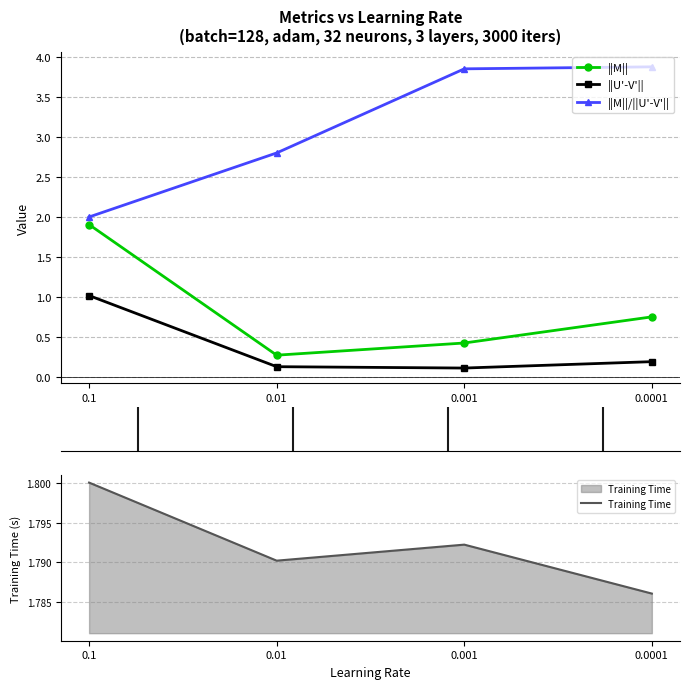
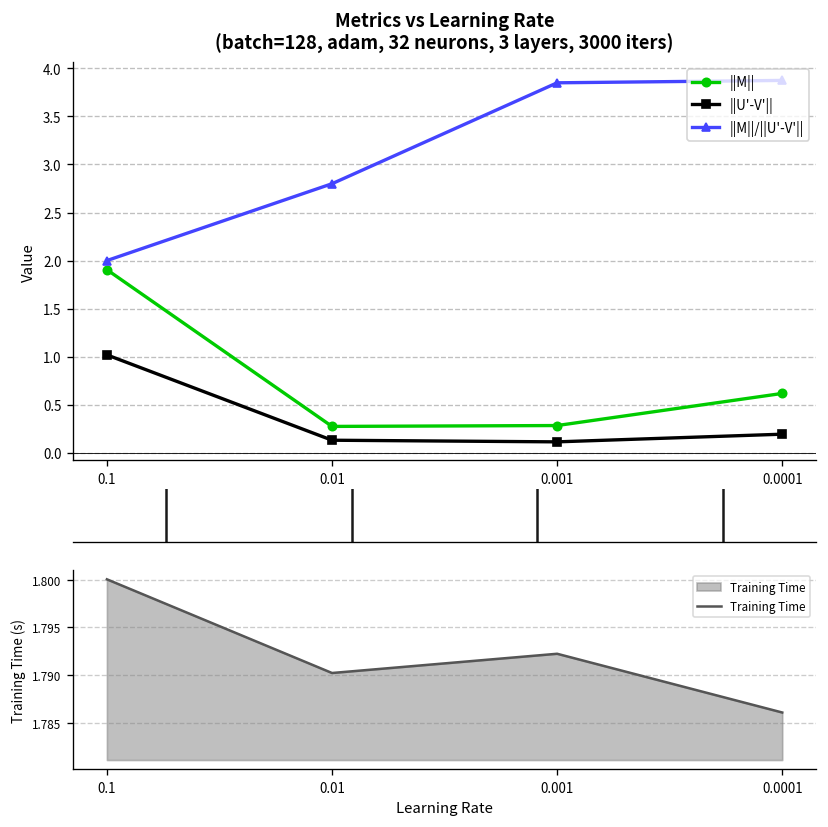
Metrics vs Learning Rate (batch=128, adam, 32 neurons, 3 layers, 3000 iters), ||M||, 0.001: 0.4 -> 0.3
Metrics vs Learning Rate (batch=128, adam, 32 neurons, 3 layers, 3000 iters), ||M||, 0.0001: 0.8 -> 0.6
